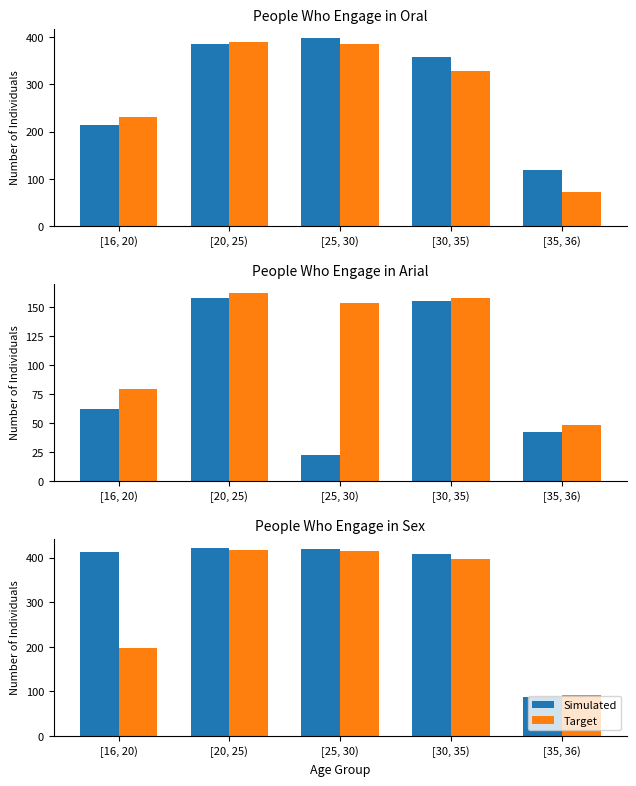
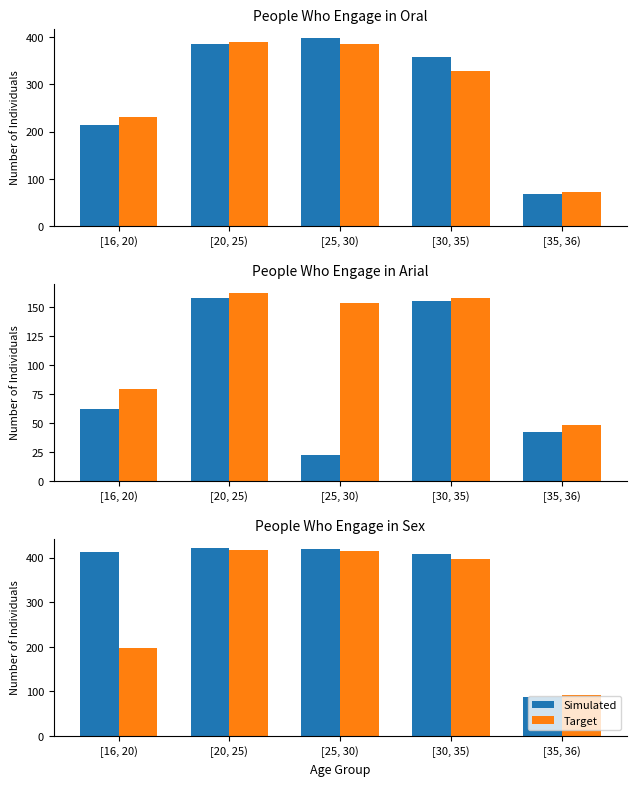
People Who Engage in Oral, Simulated, [35, 36): 120 -> 70
